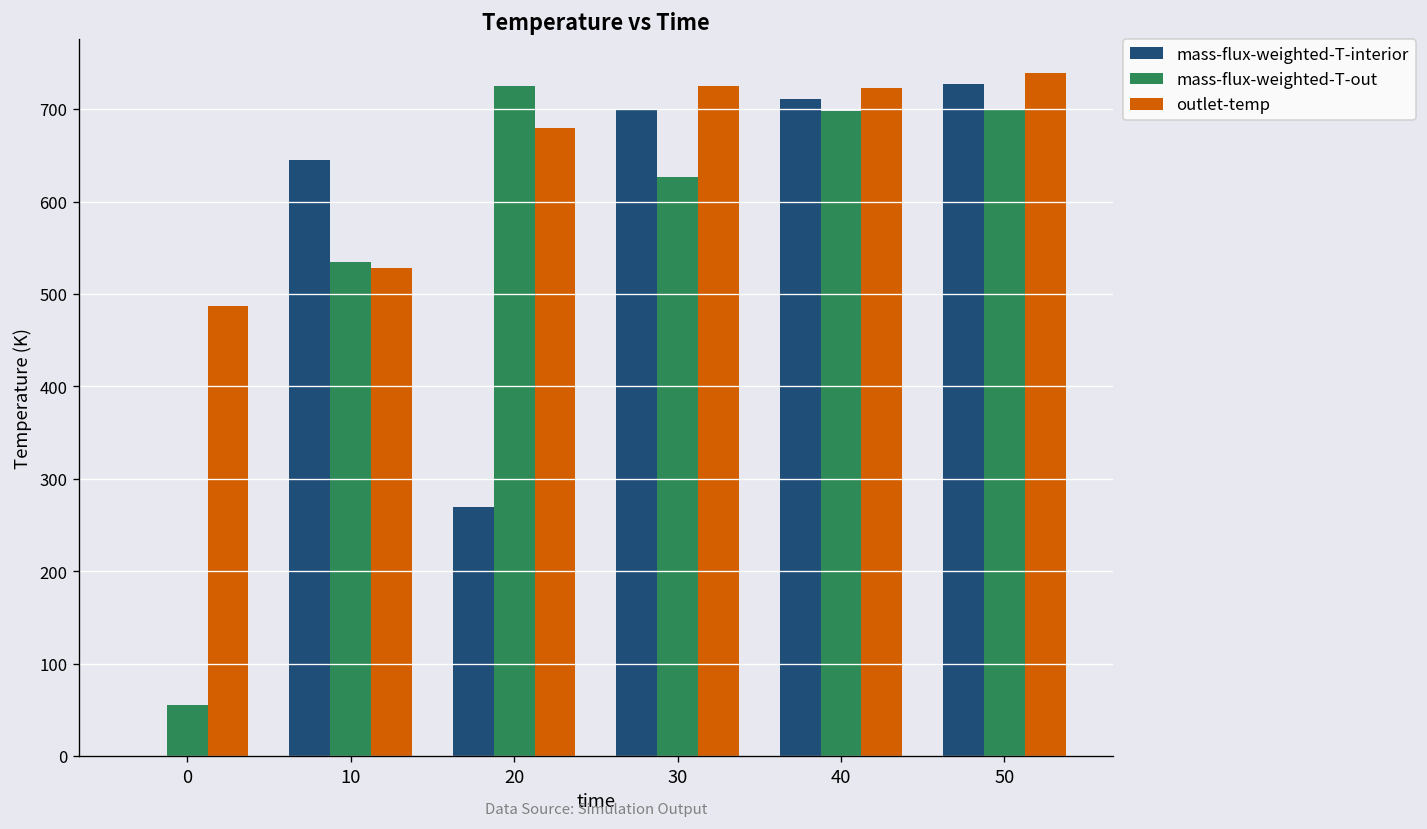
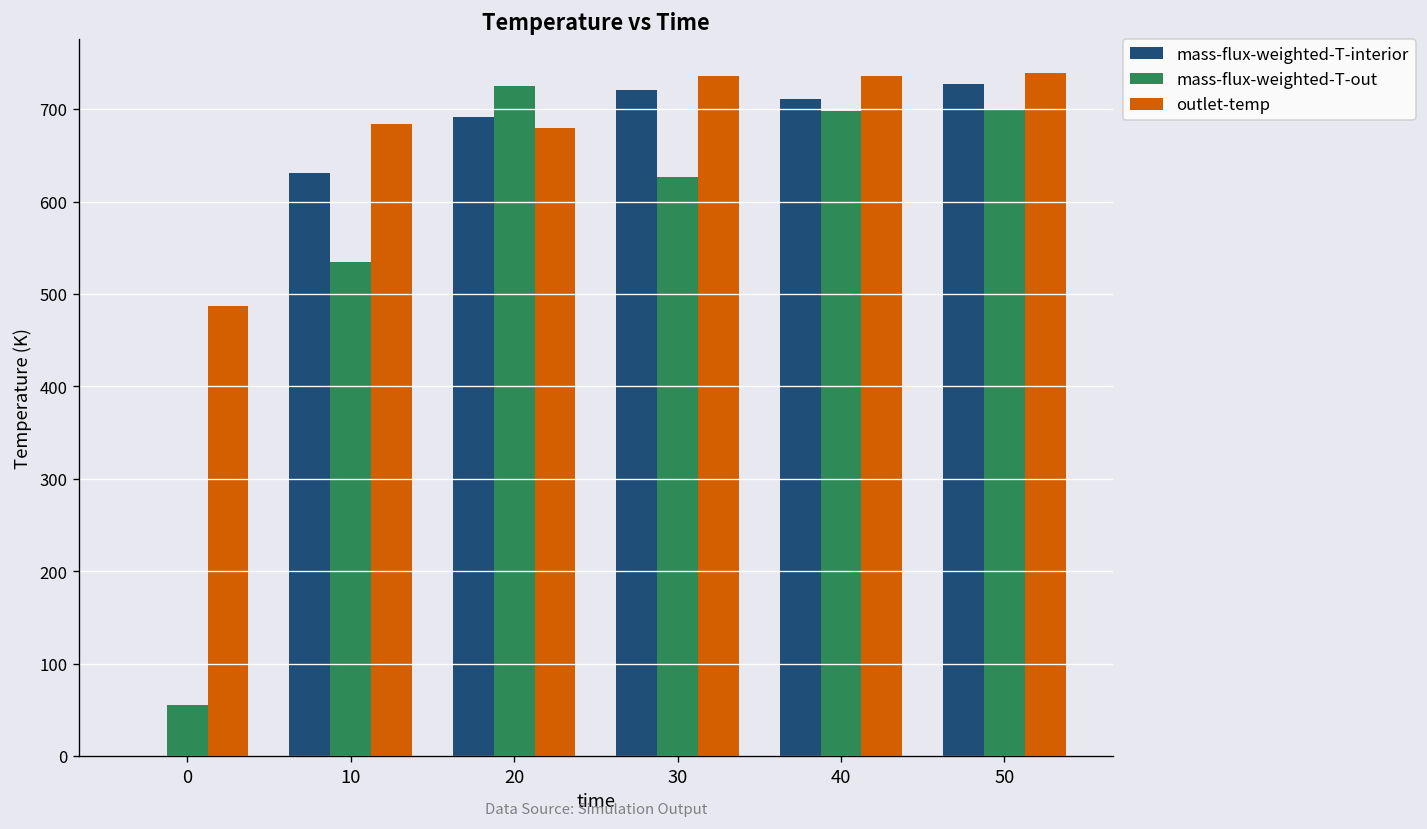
mass-flux-weighted-T-interior, 10: 640 -> 630
outlet-temp, 10: 530 -> 680
mass-flux-weighted-T-interior, 20: 270 -> 690
mass-flux-weighted-T-interior, 30: 700 -> 720
outlet-temp, 30: 720 -> 740
outlet-temp, 40: 720 -> 740
